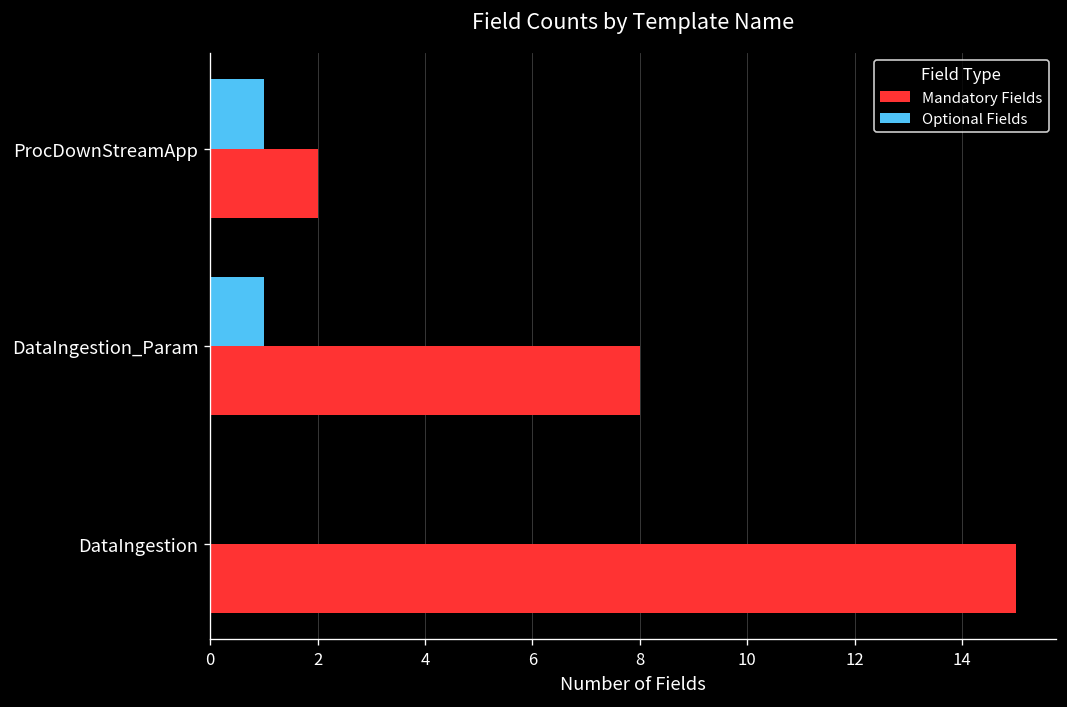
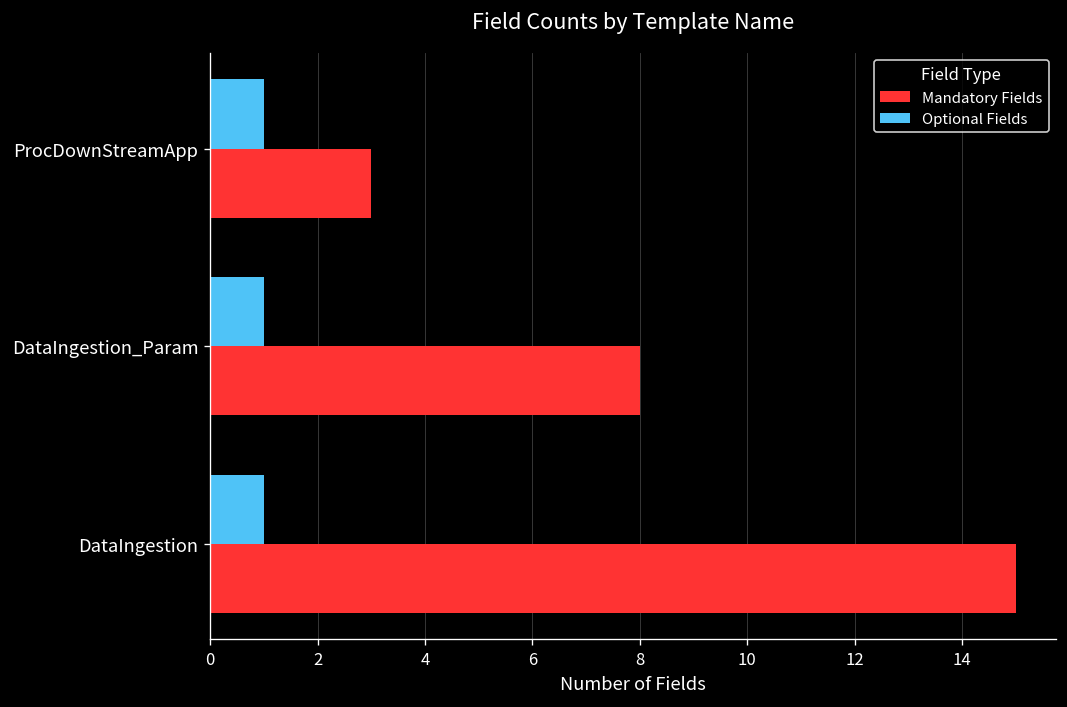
Mandatory Fields, ProcDownStreamApp: 2 -> 3
Optional Fields, DataIngestion: 0 -> 1
